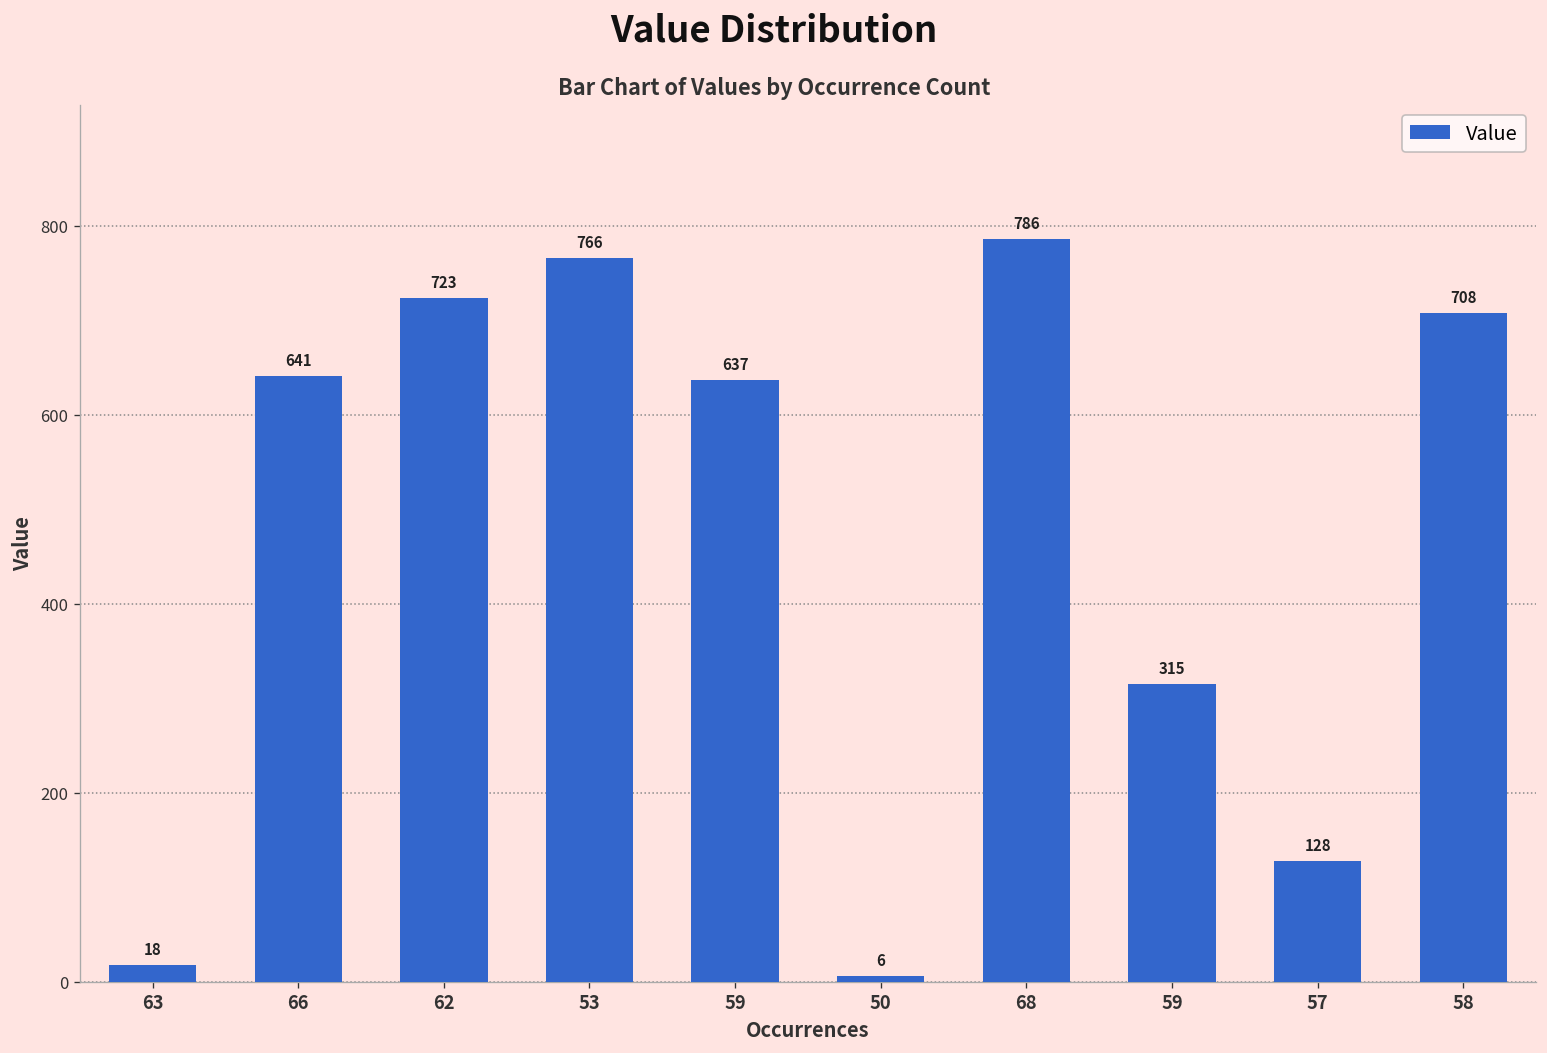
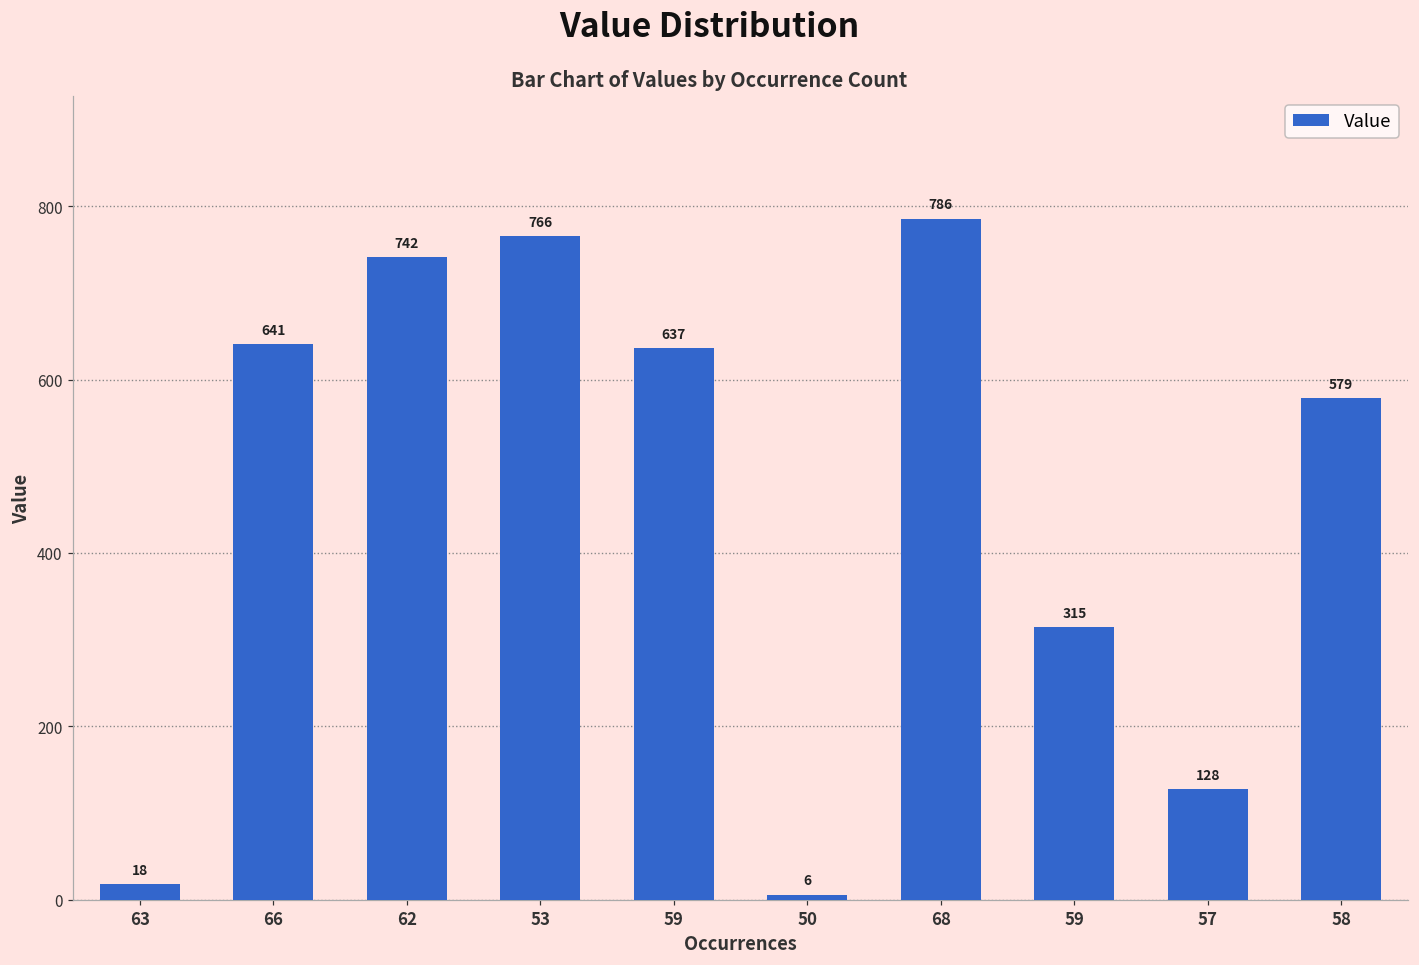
62: 723 -> 742
58: 708 -> 579
